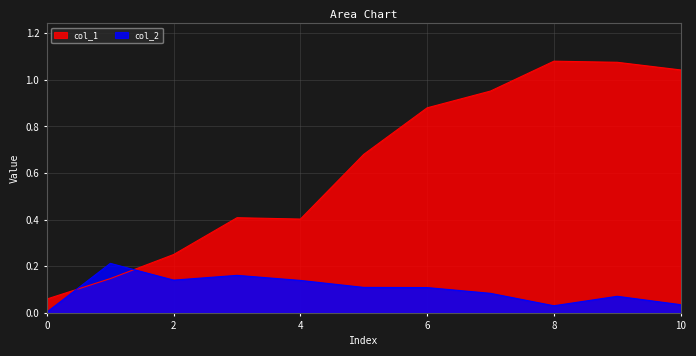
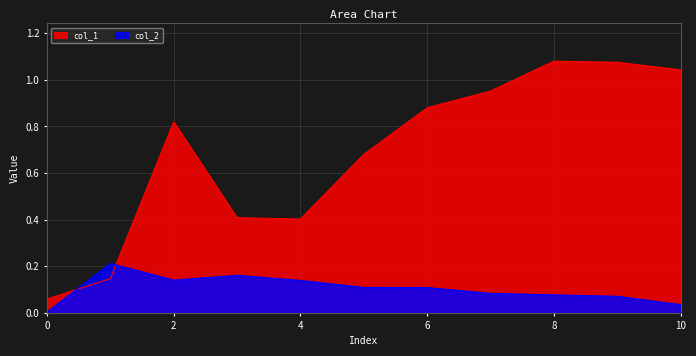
col_1, 2: 0.25 -> 0.82
col_2, 8: 0.03 -> 0.08
